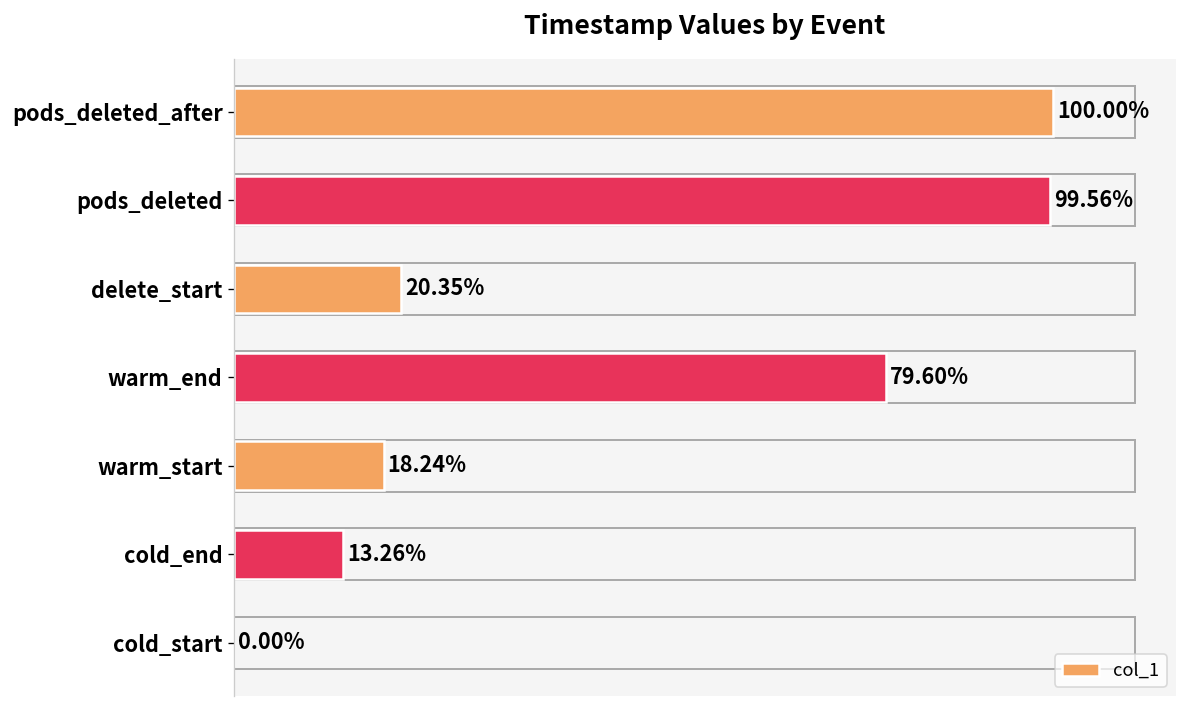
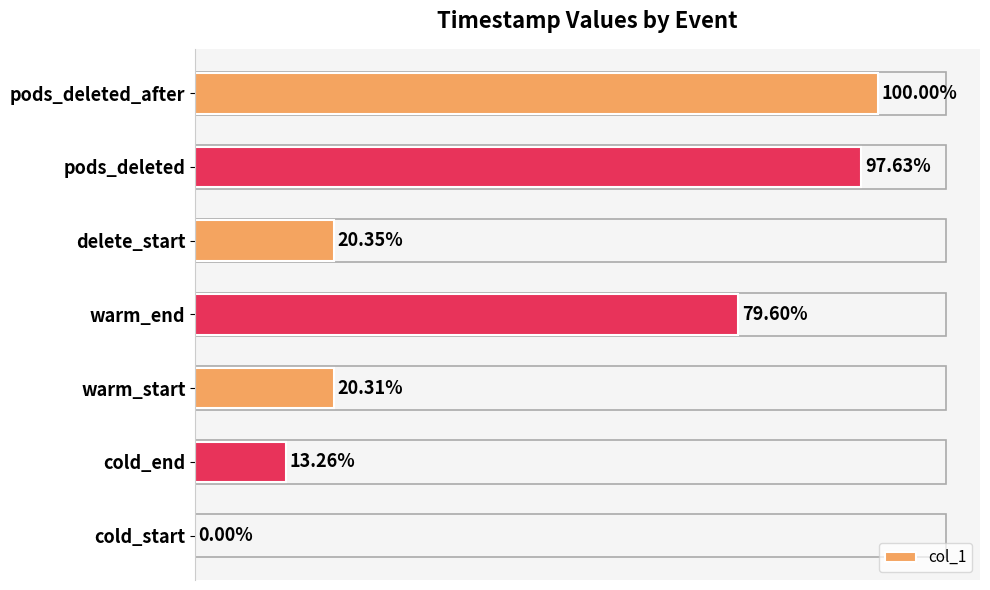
pods_deleted: 99.56% -> 97.63%
warm_start: 18.24% -> 20.31%
